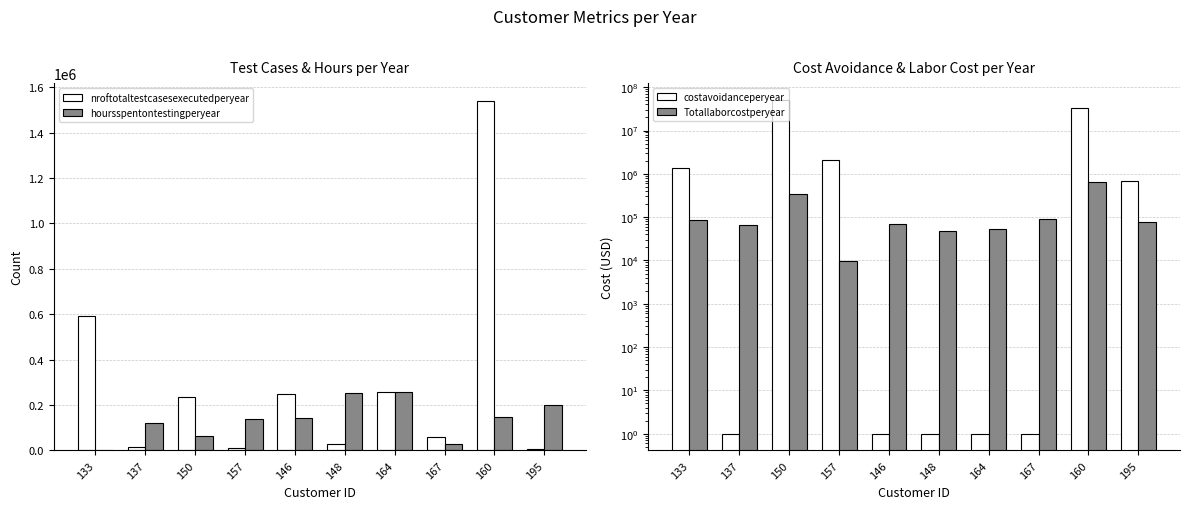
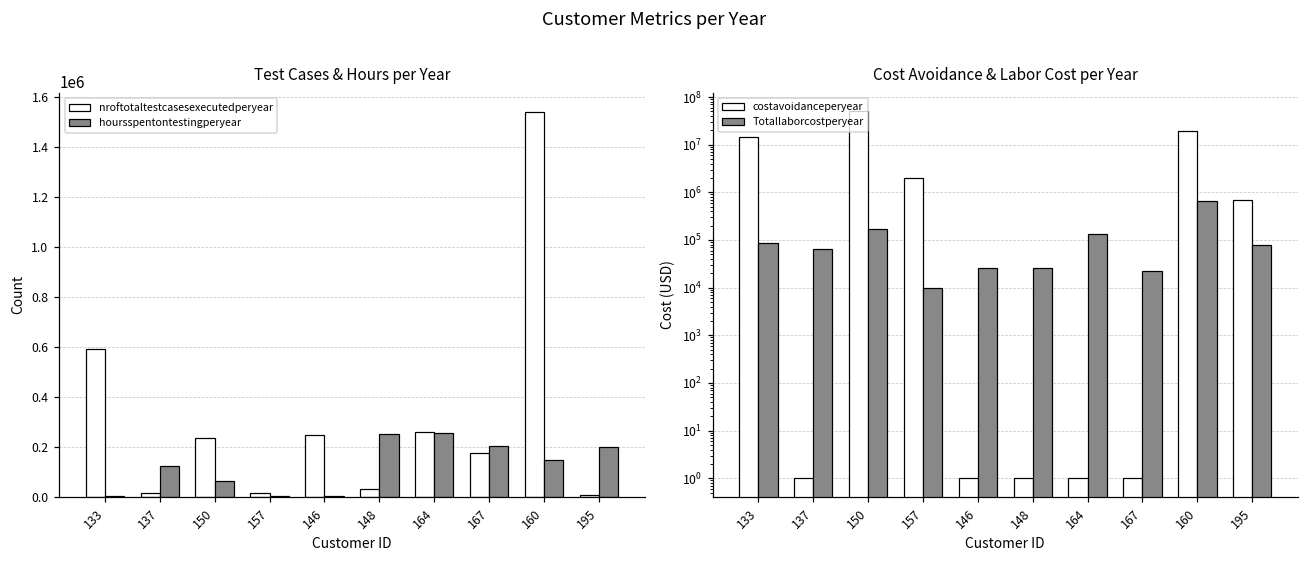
Test Cases & Hours per Year, hoursspentontestingperyear, 157: 140000 -> 0
Test Cases & Hours per Year, hoursspentontestingperyear, 146: 140000 -> 0
Test Cases & Hours per Year, nroftotaltestcasesexecutedperyear, 167: 60000 -> 170000
Test Cases & Hours per Year, hoursspentontestingperyear, 167: 30000 -> 200000
Cost Avoidance & Labor Cost per Year, costavoidanceperyear, 133: 1300000 -> 14000000
Cost Avoidance & Labor Cost per Year, Totallaborcostperyear, 150: 300000 -> 170000
Cost Avoidance & Labor Cost per Year, Totallaborcostperyear, 146: 70000 -> 30000
Cost Avoidance & Labor Cost per Year, Totallaborcostperyear, 148: 50000 -> 30000
Cost Avoidance & Labor Cost per Year, Totallaborcostperyear, 164: 50000 -> 140000
Cost Avoidance & Labor Cost per Year, Totallaborcostperyear, 167: 90000 -> 20000
Cost Avoidance & Labor Cost per Year, costavoidanceperyear, 160: 30000000 -> 20000000
